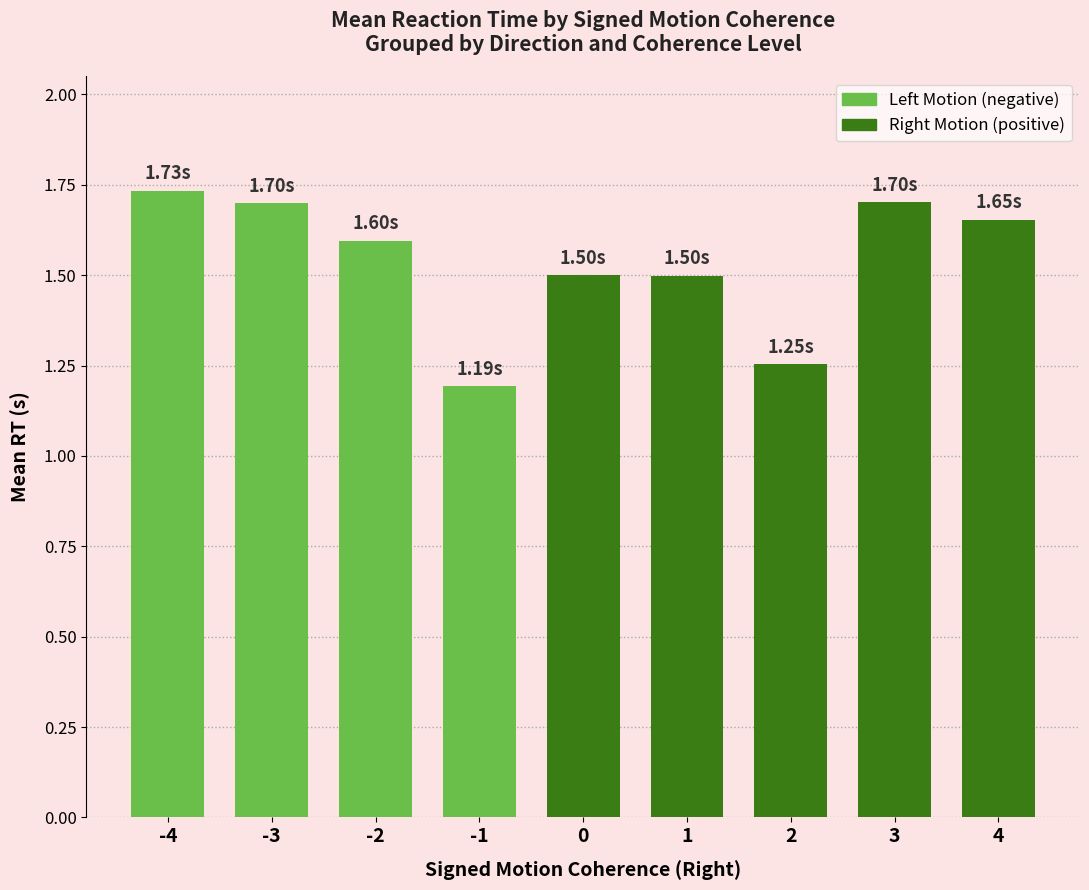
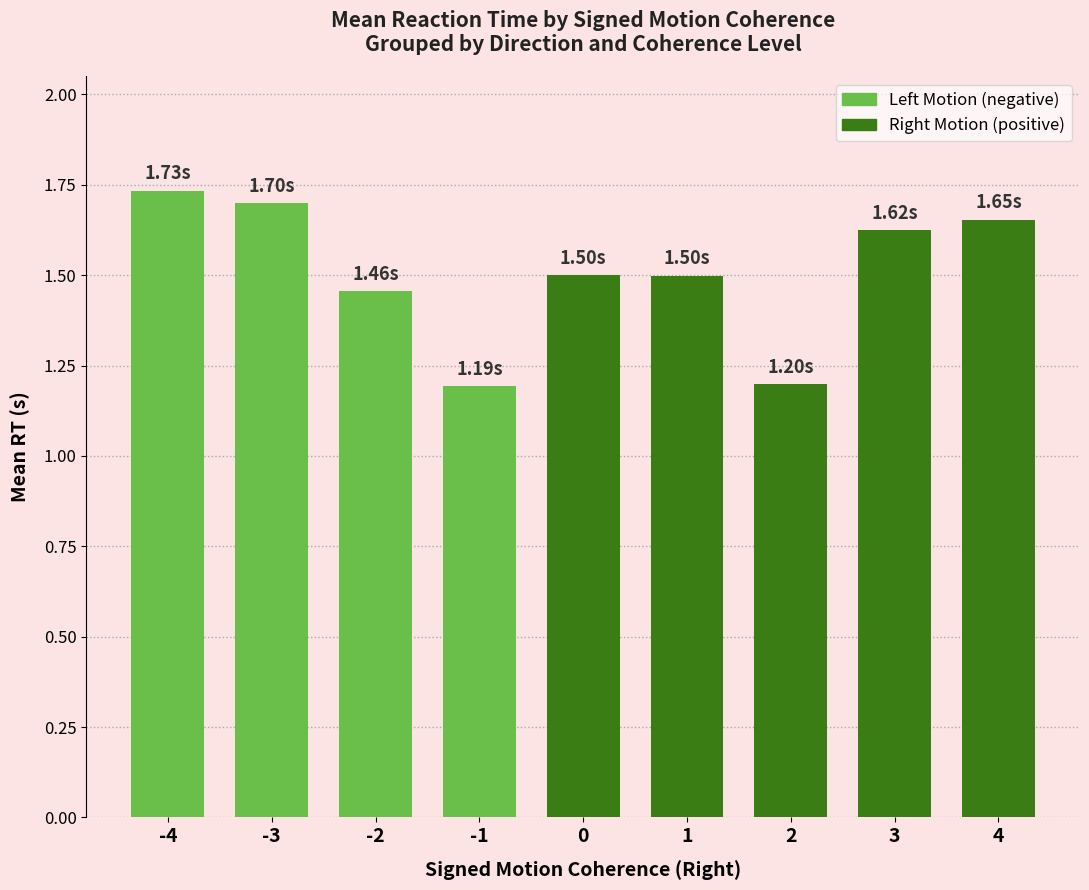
-2: 1.60s -> 1.46s
2: 1.25s -> 1.20s
3: 1.70s -> 1.62s
